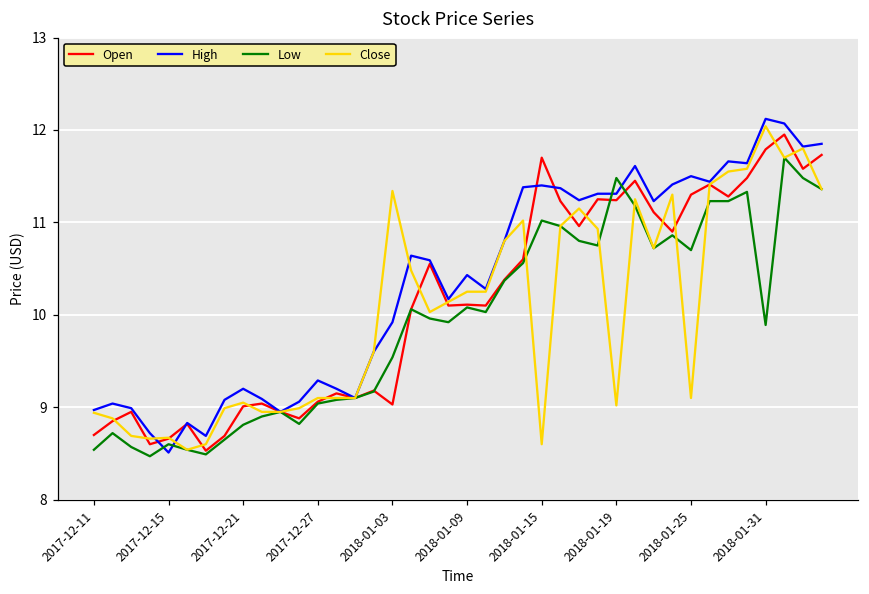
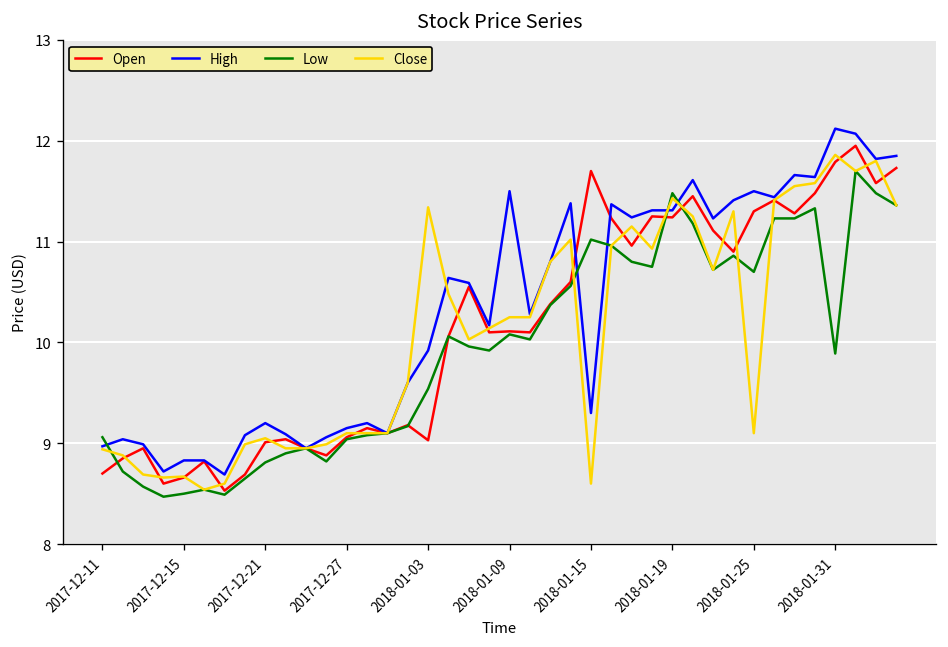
Low, 2017-12-11: 8.5 -> 9.1
High, 2017-12-15: 8.5 -> 8.8
Low, 2017-12-15: 8.6 -> 8.5
High, 2017-12-27: 9.3 -> 9.2
High, 2018-01-09: 10.4 -> 11.5
High, 2018-01-15: 11.4 -> 9.3
Close, 2018-01-19: 9.0 -> 11.4
Close, 2018-01-31: 12.0 -> 11.9
